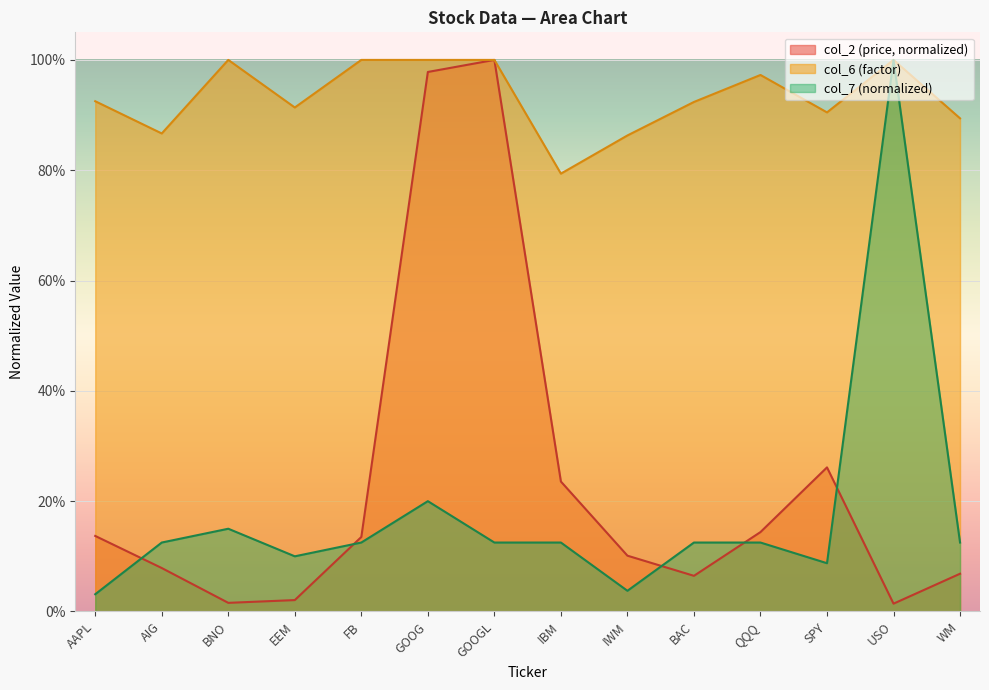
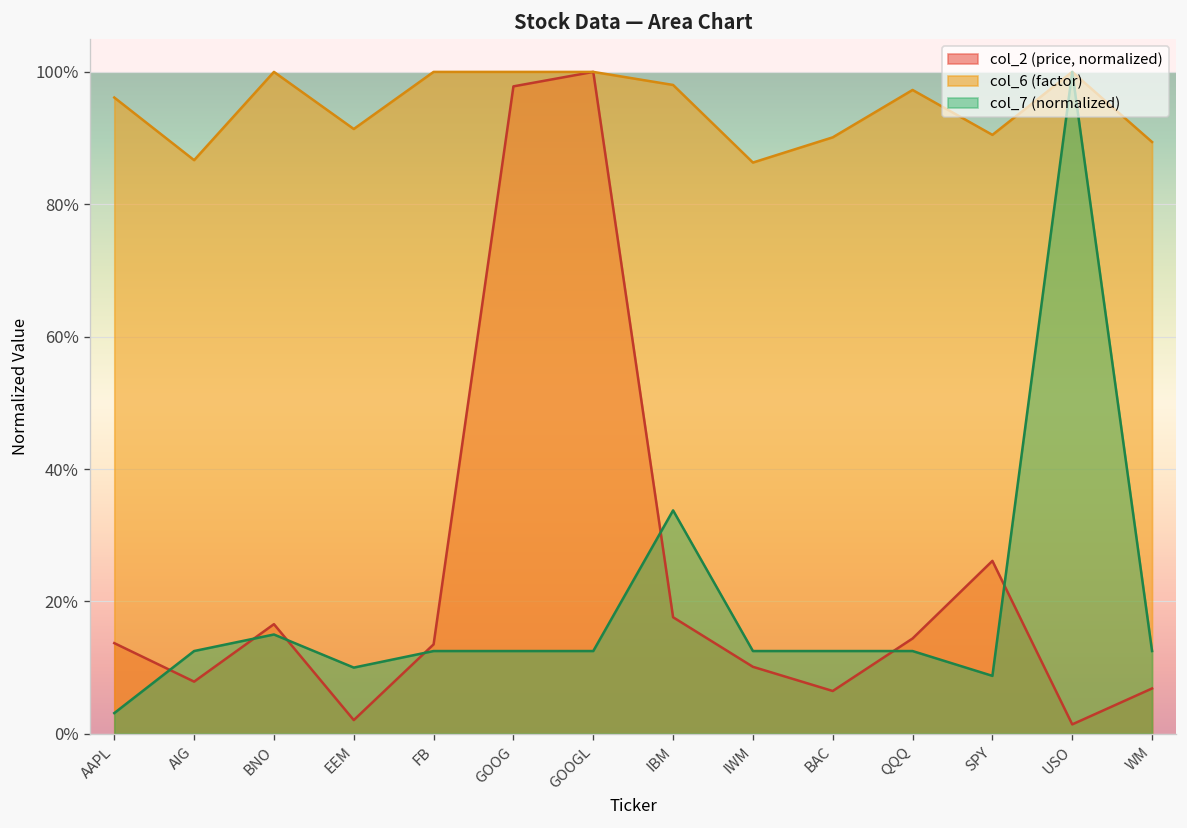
col_6 (factor), AAPL: 93% -> 96%
col_2 (price, normalized), BNO: 2% -> 17%
col_7 (normalized), GOOG: 20% -> 13%
col_2 (price, normalized), IBM: 24% -> 18%
col_6 (factor), IBM: 79% -> 98%
col_7 (normalized), IBM: 13% -> 34%
col_7 (normalized), IWM: 4% -> 13%
col_6 (factor), BAC: 92% -> 90%
